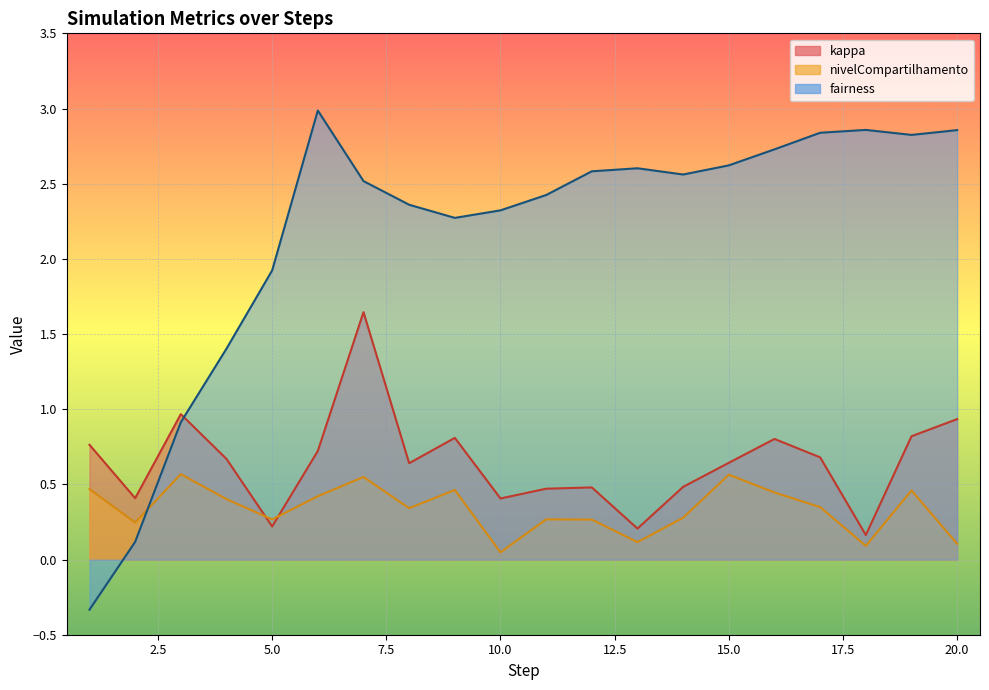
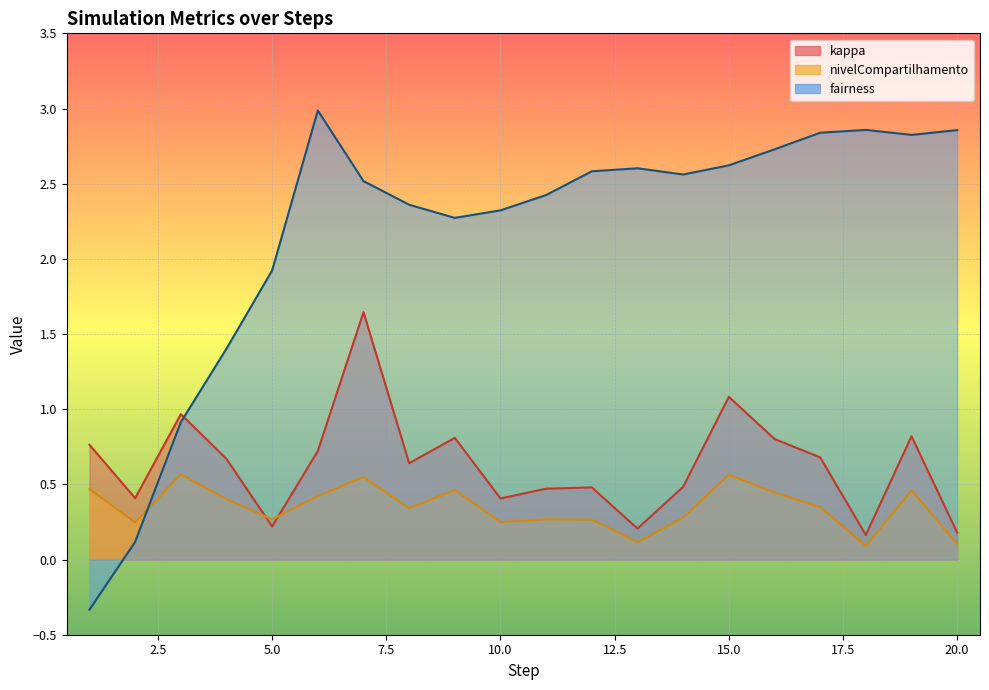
nivelCompartilhamento, 10.0: 0.05 -> 0.25
kappa, 15.0: 0.64 -> 1.08
kappa, 20.0: 0.93 -> 0.18
